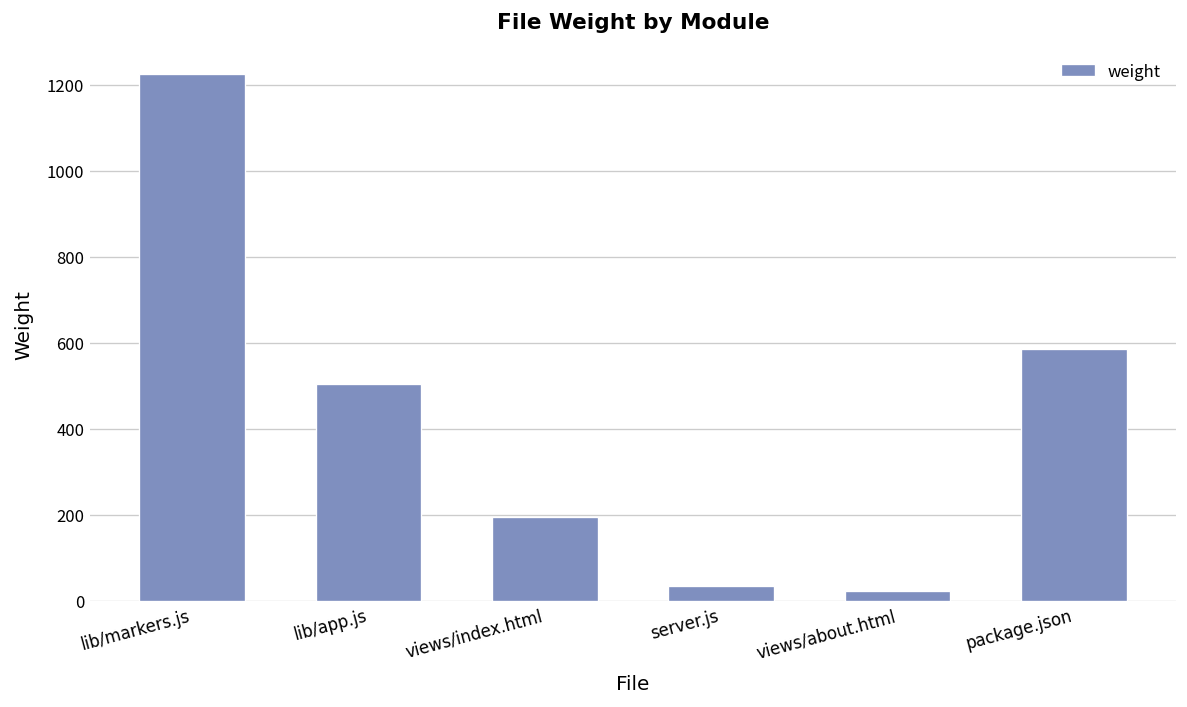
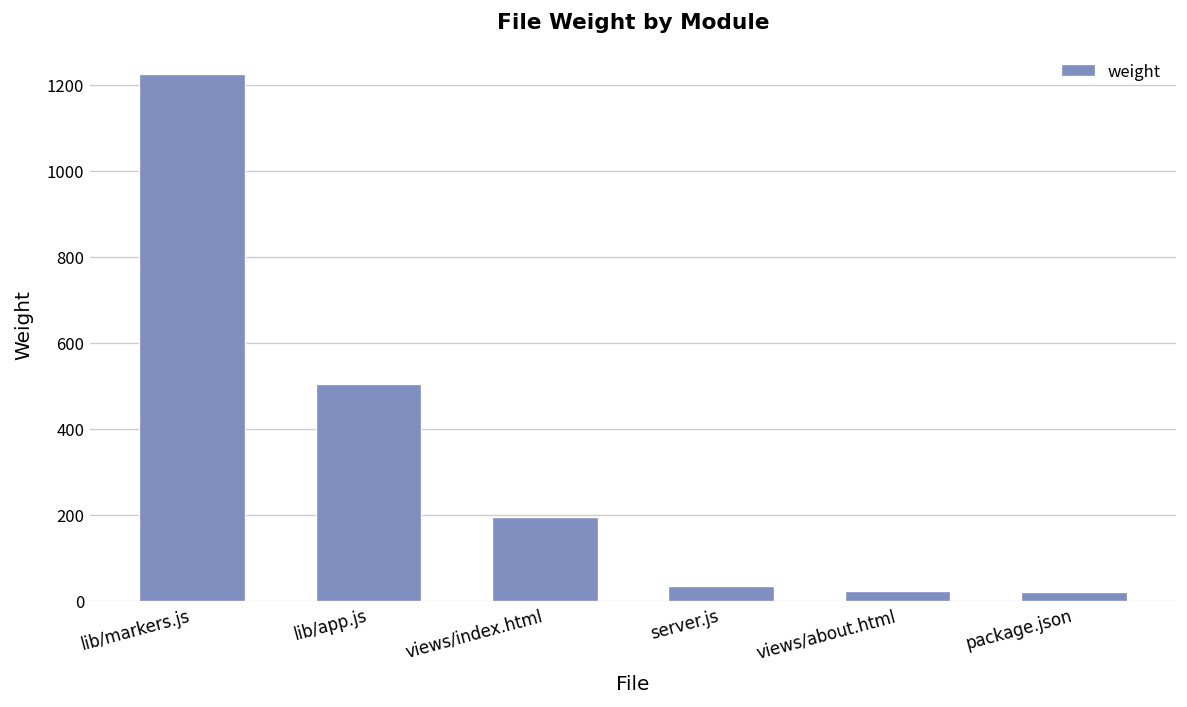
package.json: 590 -> 20
